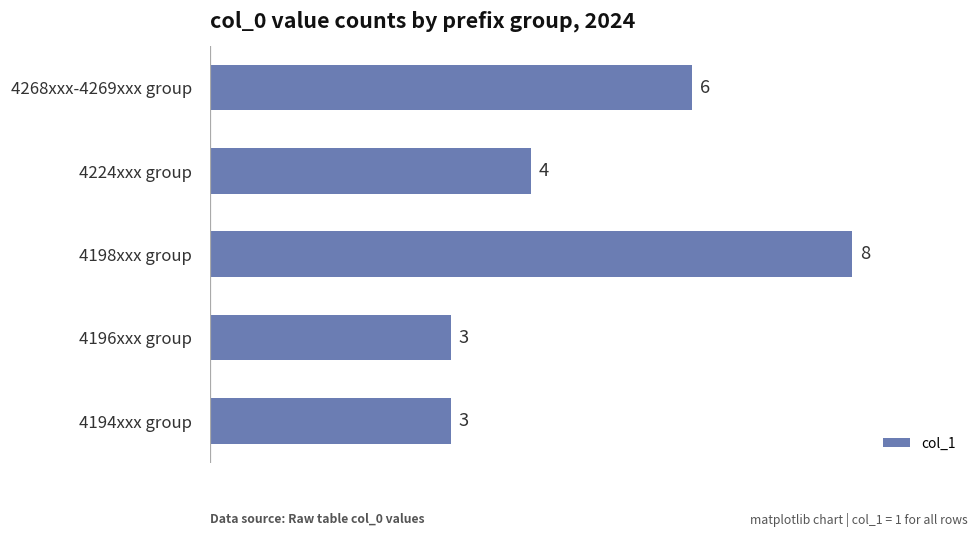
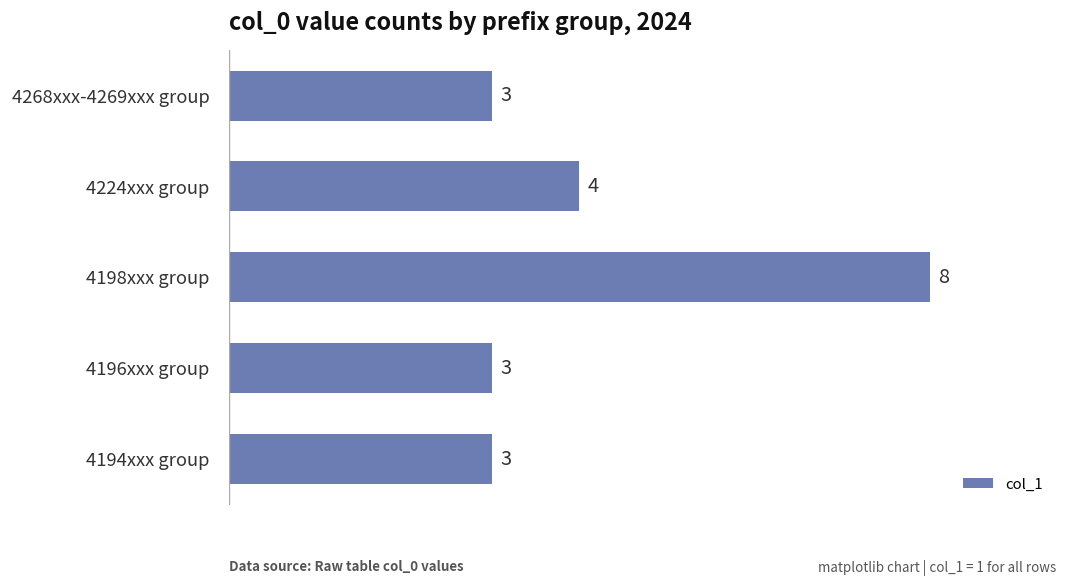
4268xxx-4269xxx group: 6 -> 3
